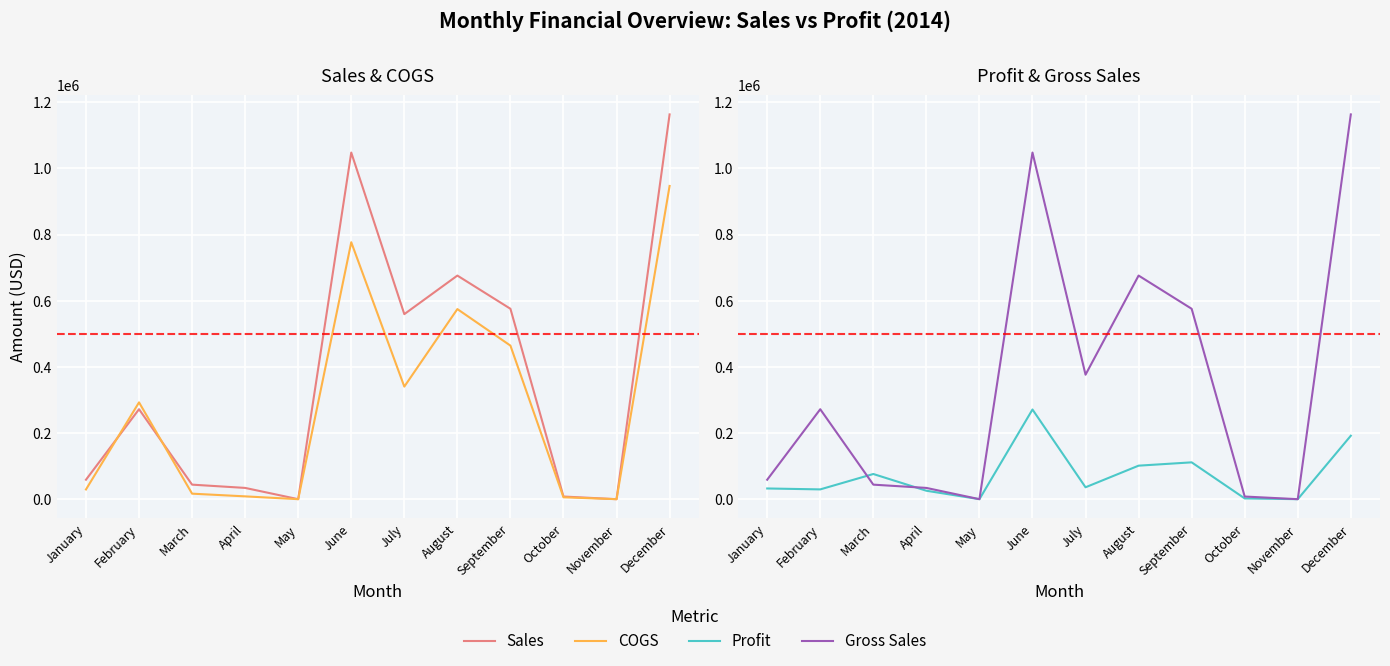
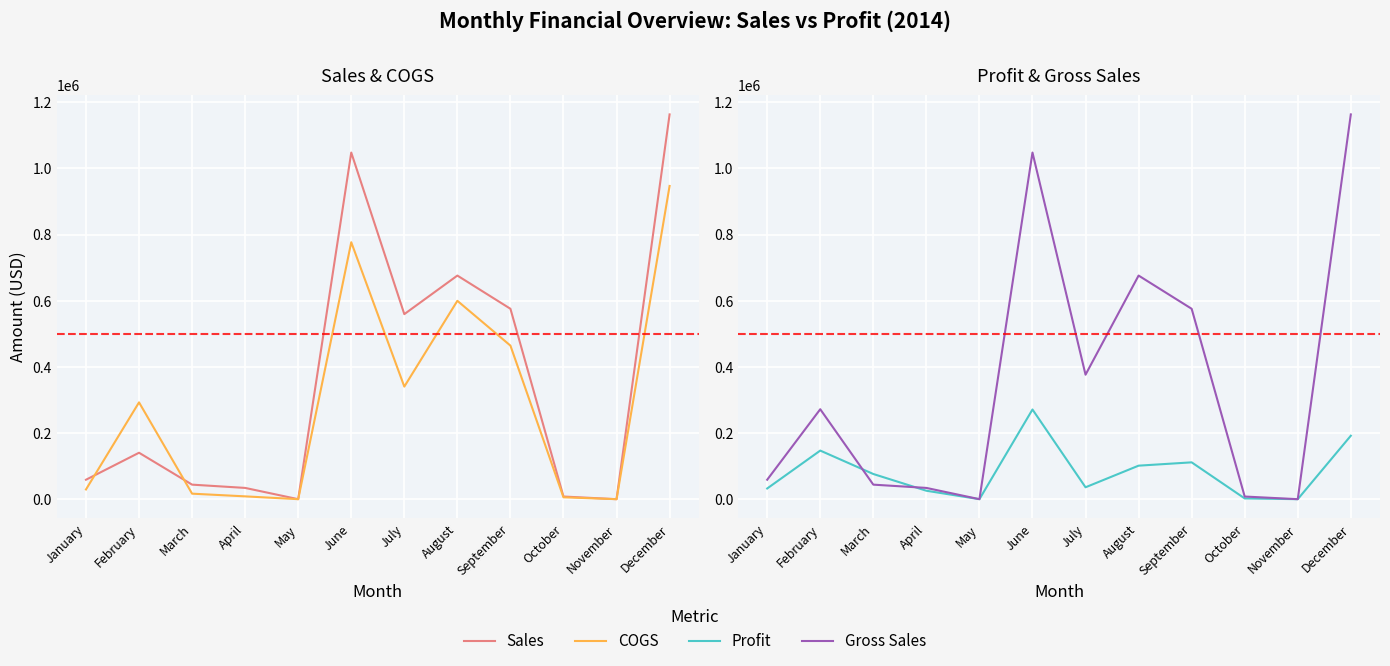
Sales & COGS, Sales, February: 270000 -> 140000
Sales & COGS, COGS, August: 570000 -> 600000
Profit & Gross Sales, Profit, February: 30000 -> 150000
